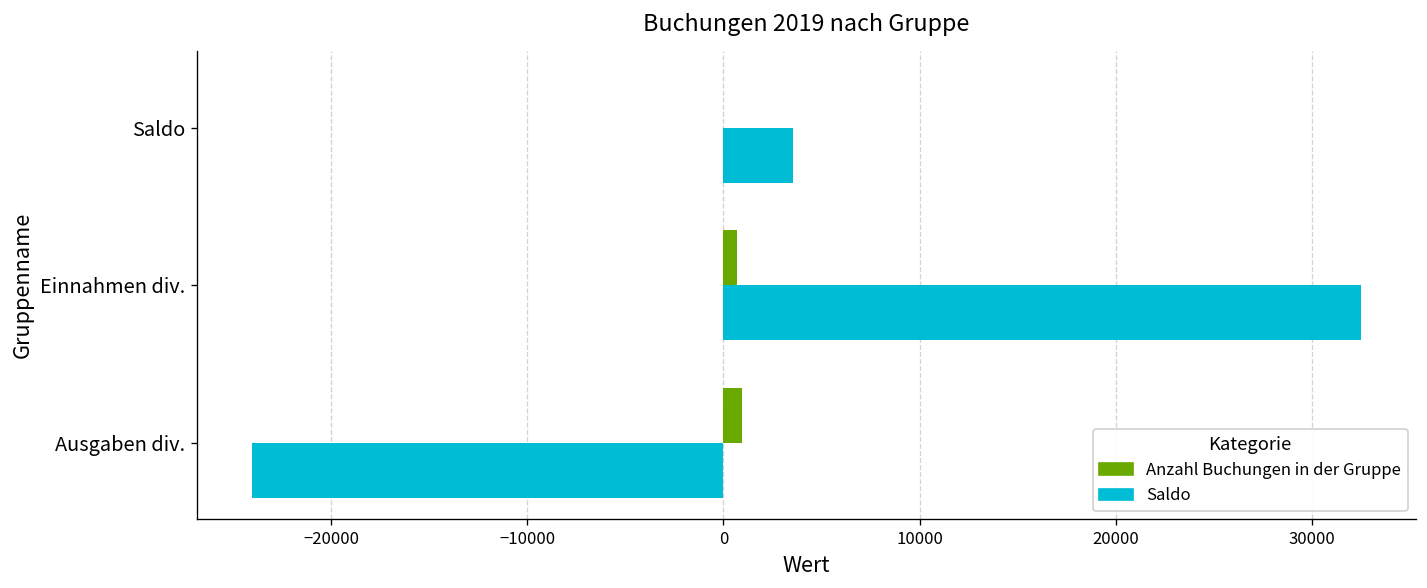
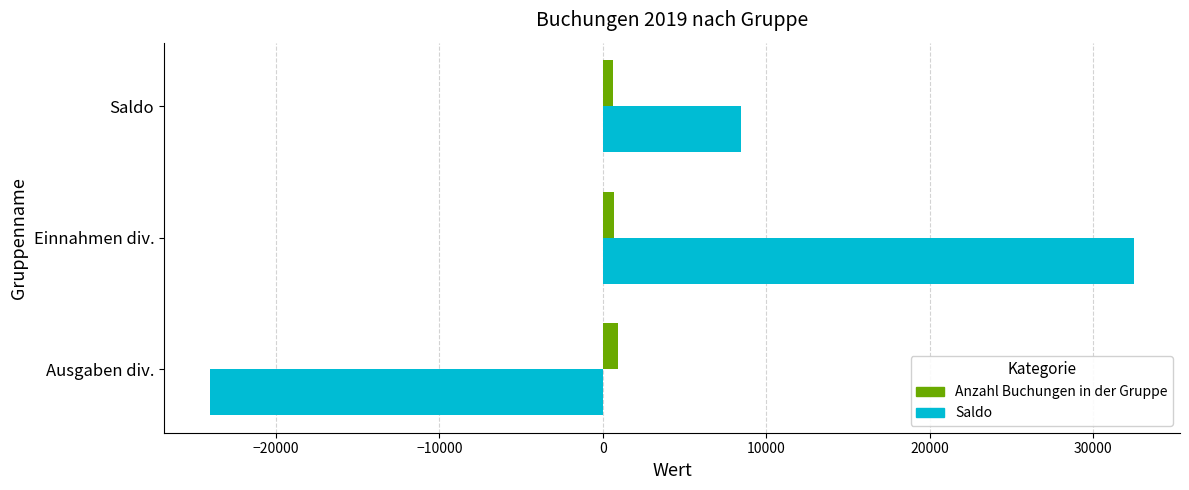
Anzahl Buchungen in der Gruppe, Saldo: 0 -> 600
Saldo, Saldo: 3600 -> 8500
